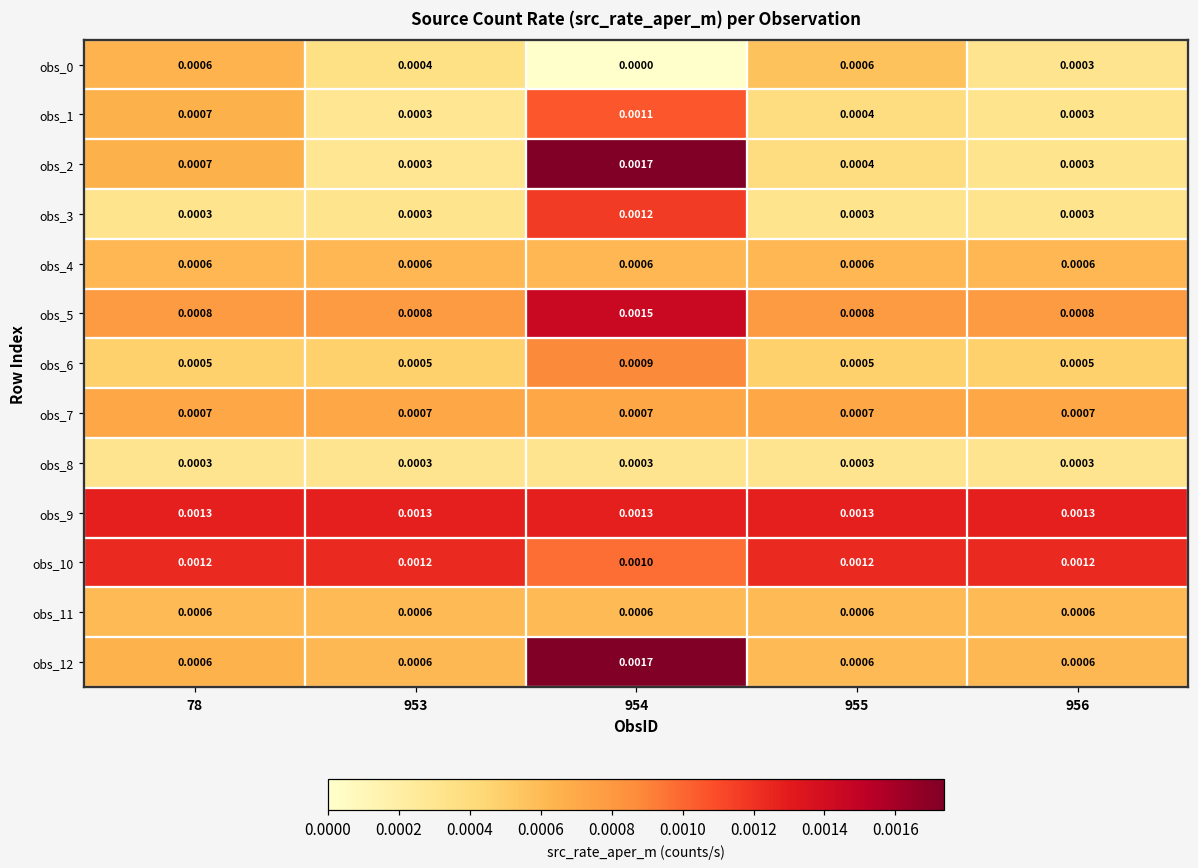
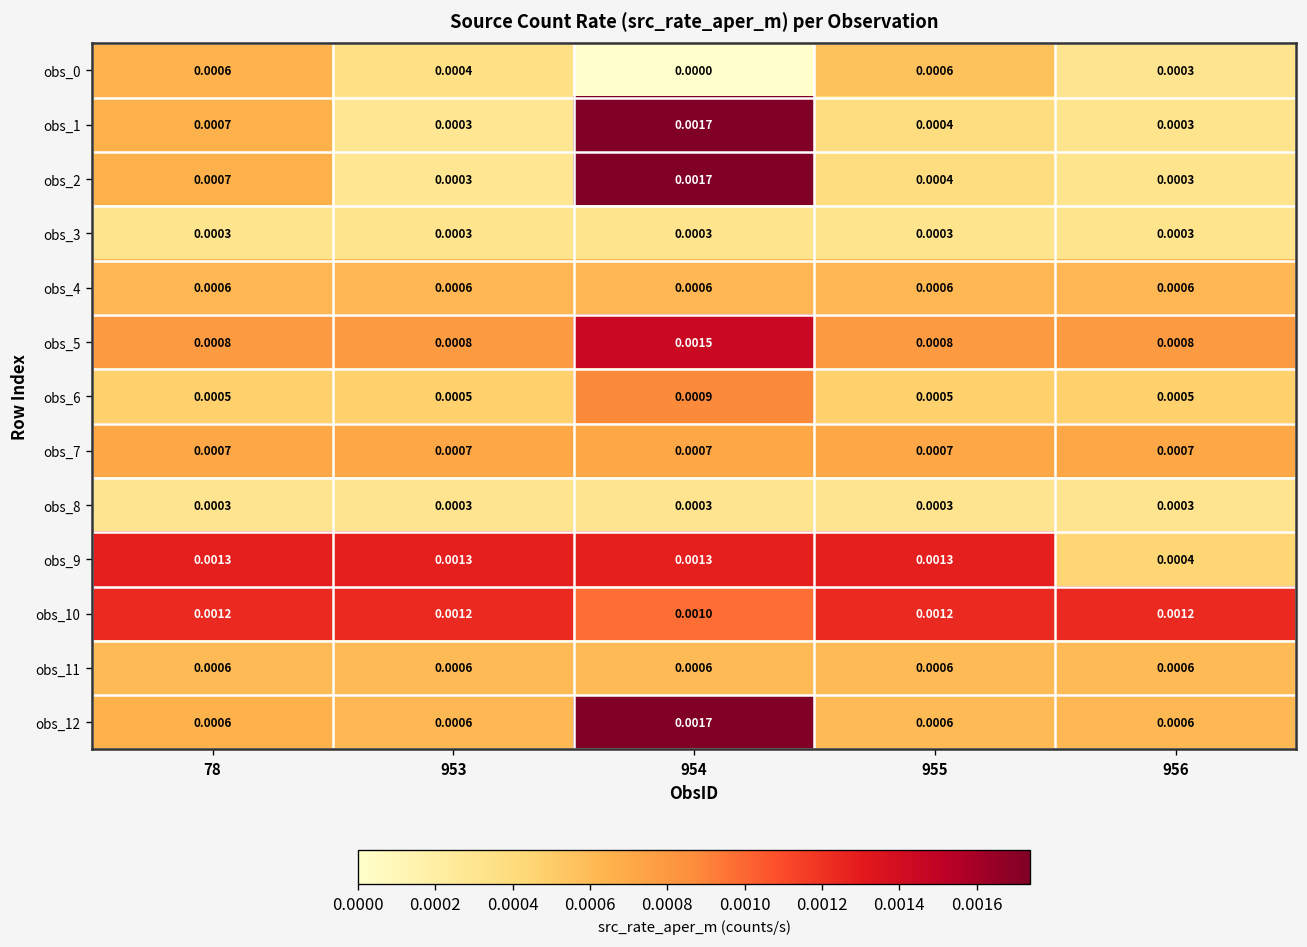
obs_1, 954: 0.0011 -> 0.0017
obs_3, 954: 0.0012 -> 0.0003
obs_9, 956: 0.0013 -> 0.0004
